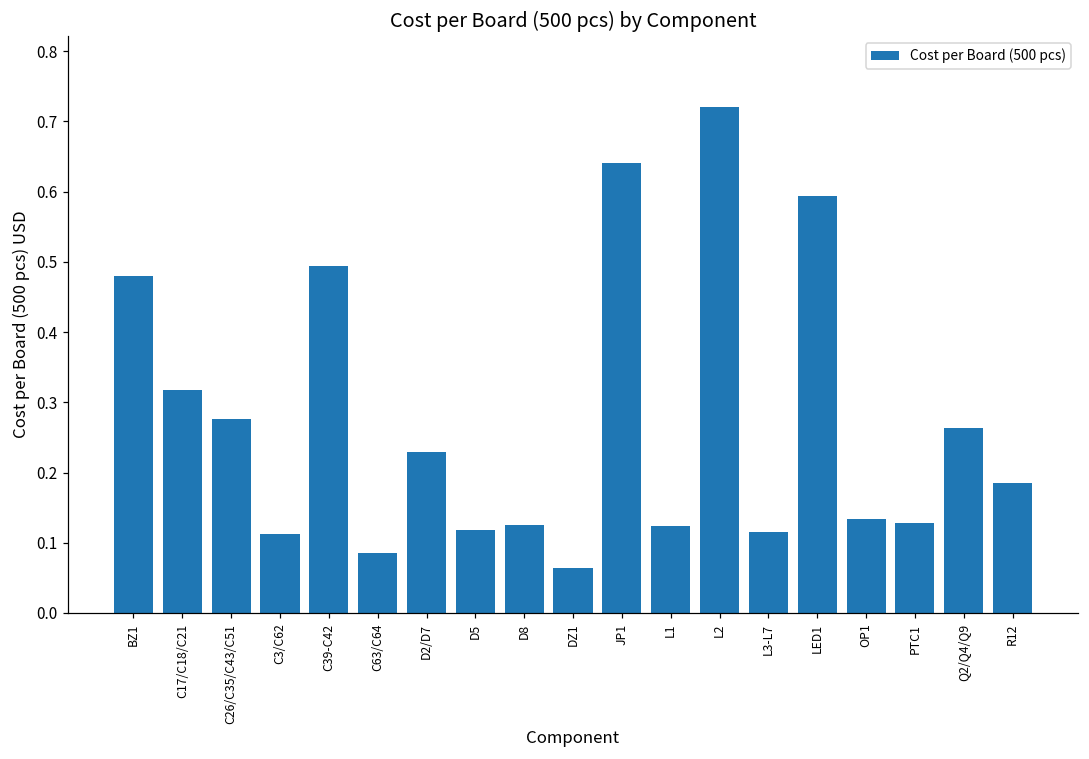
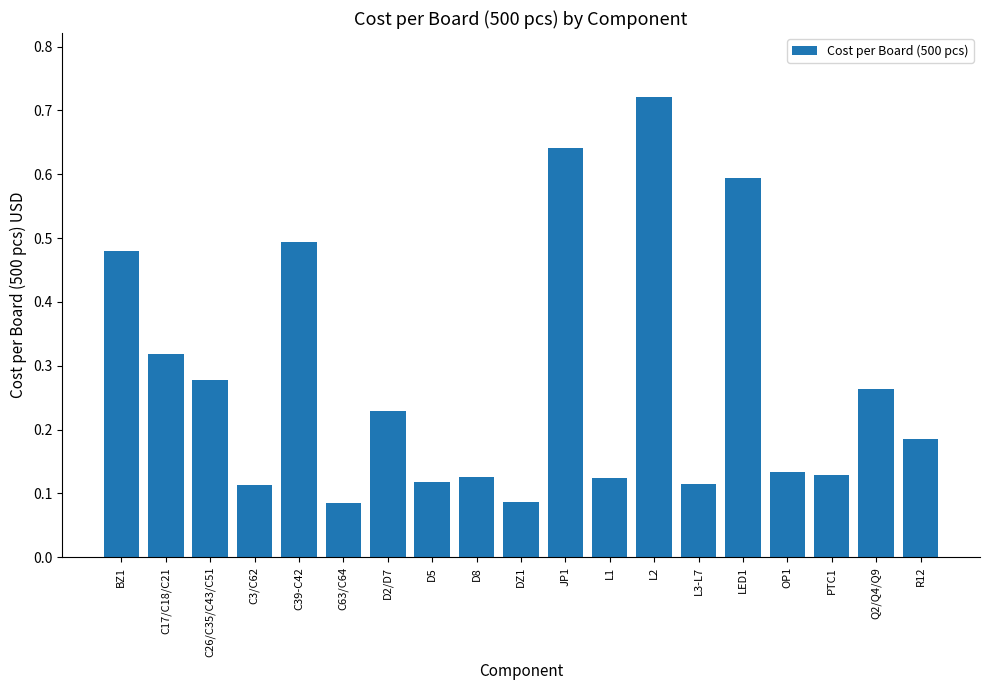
DZ1: 0.06 -> 0.09
